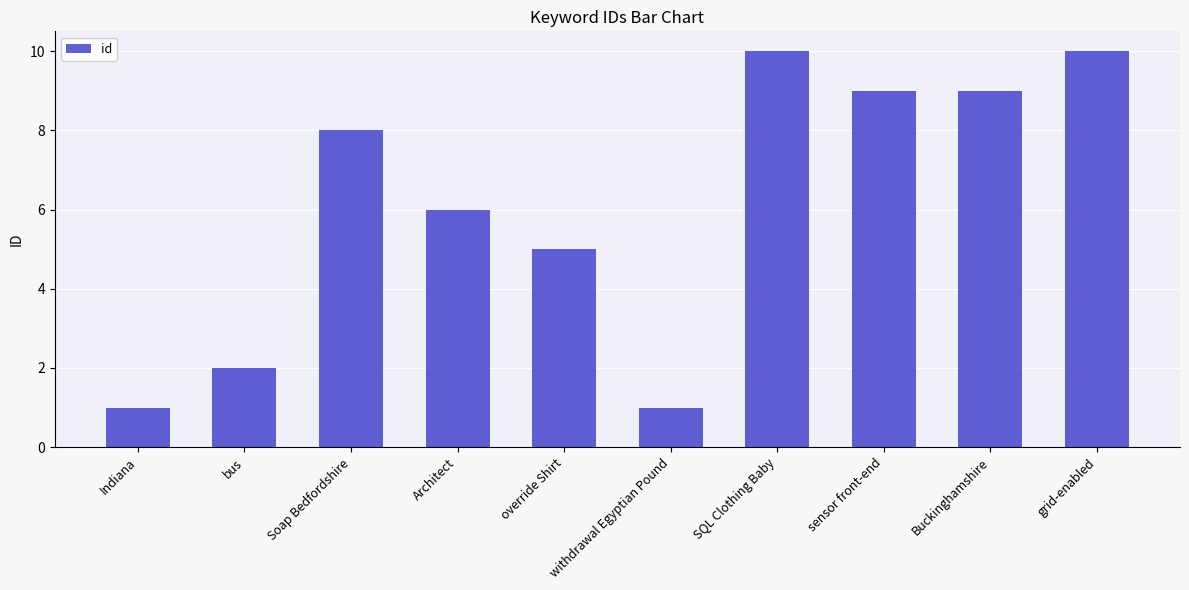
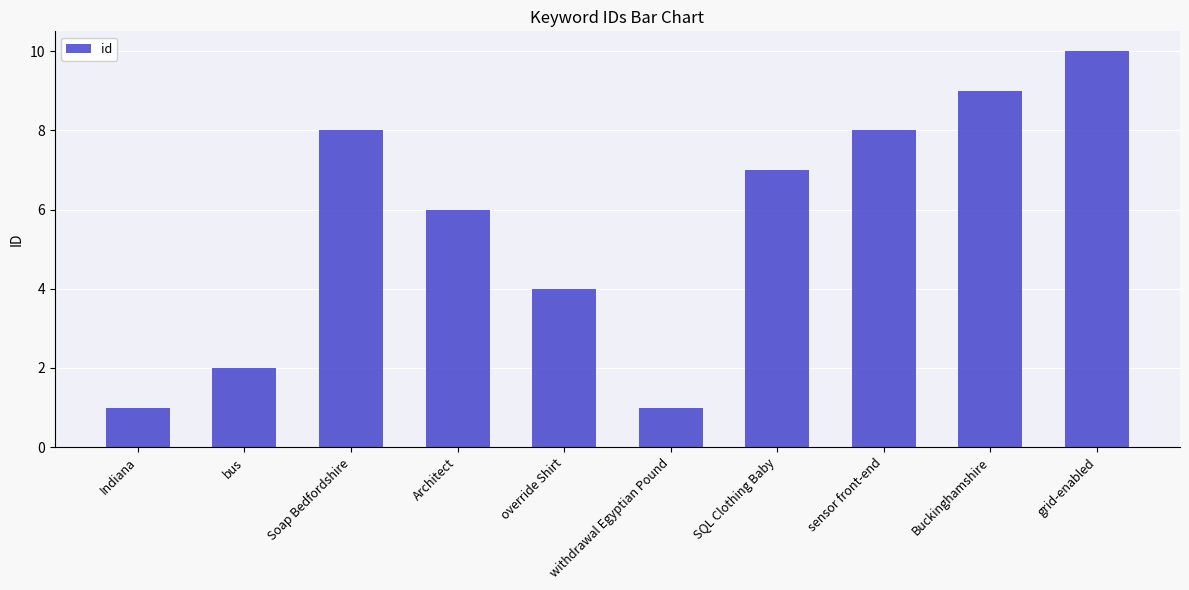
override Shirt: 5 -> 4
SQL Clothing Baby: 10 -> 7
sensor front-end: 9 -> 8
